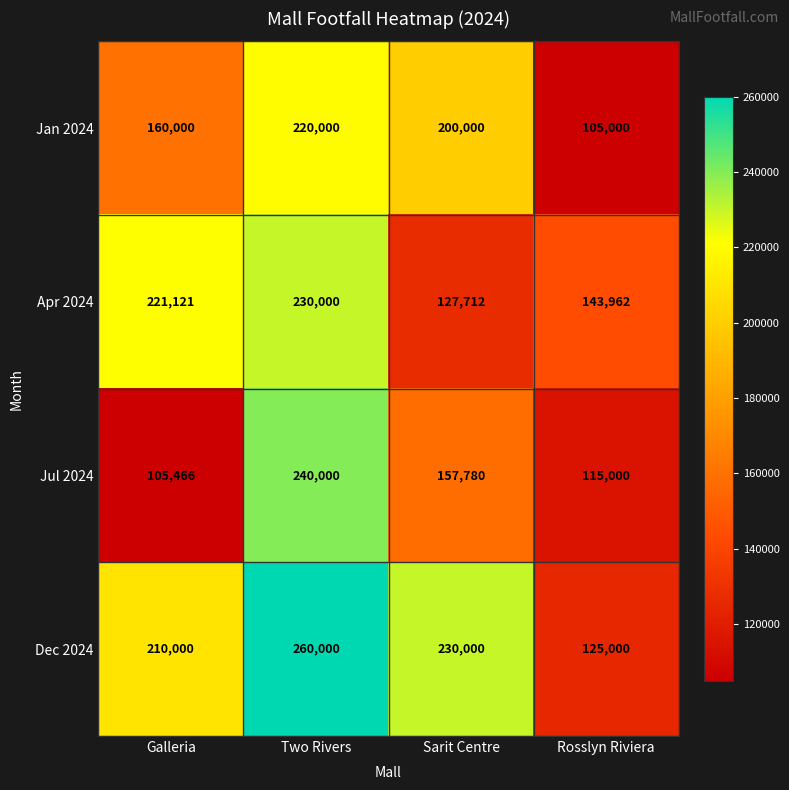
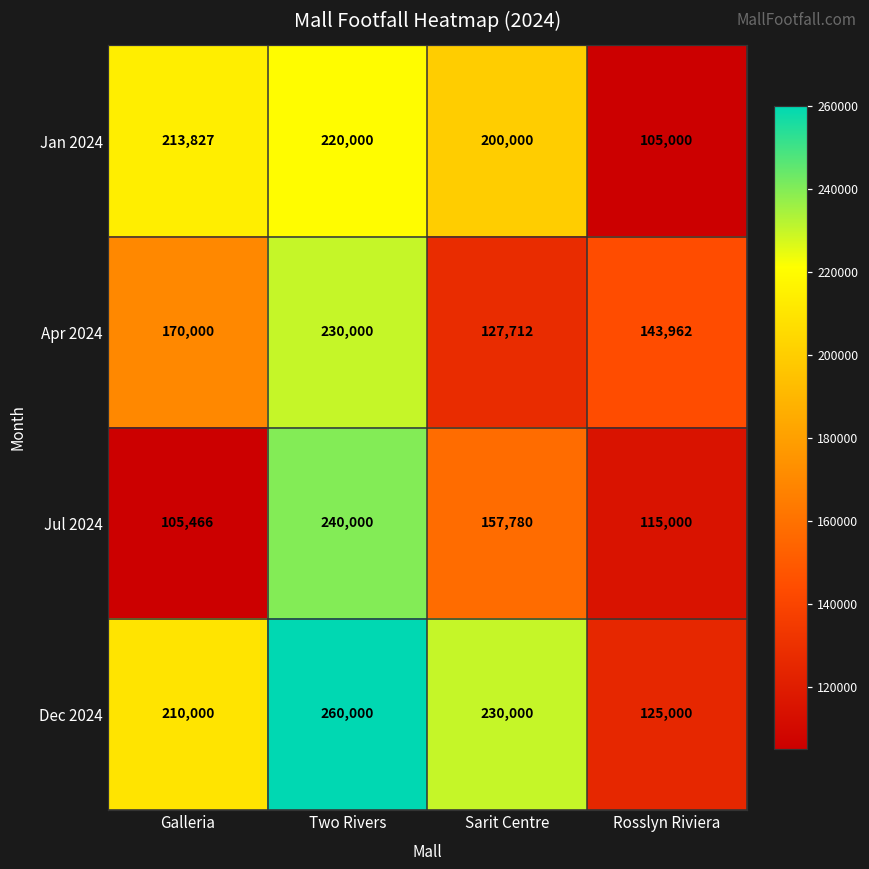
Jan 2024, Galleria: 160,000 -> 213,827
Apr 2024, Galleria: 221,121 -> 170,000
